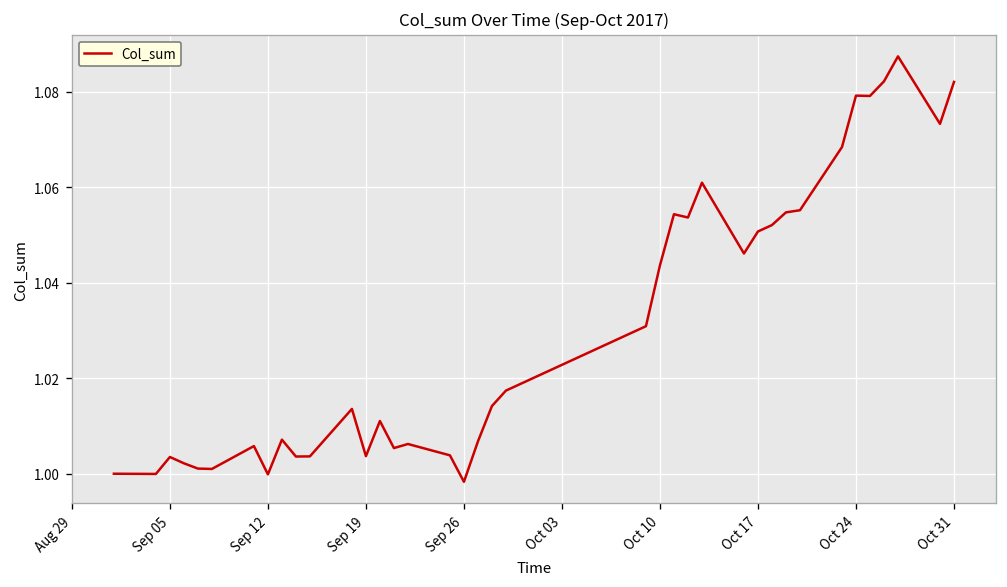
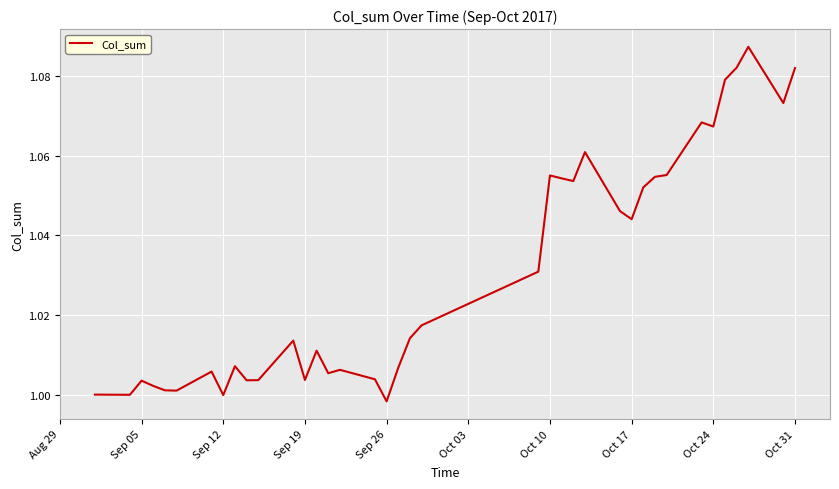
Oct 10: 1.044 -> 1.055
Oct 17: 1.051 -> 1.044
Oct 24: 1.079 -> 1.067
